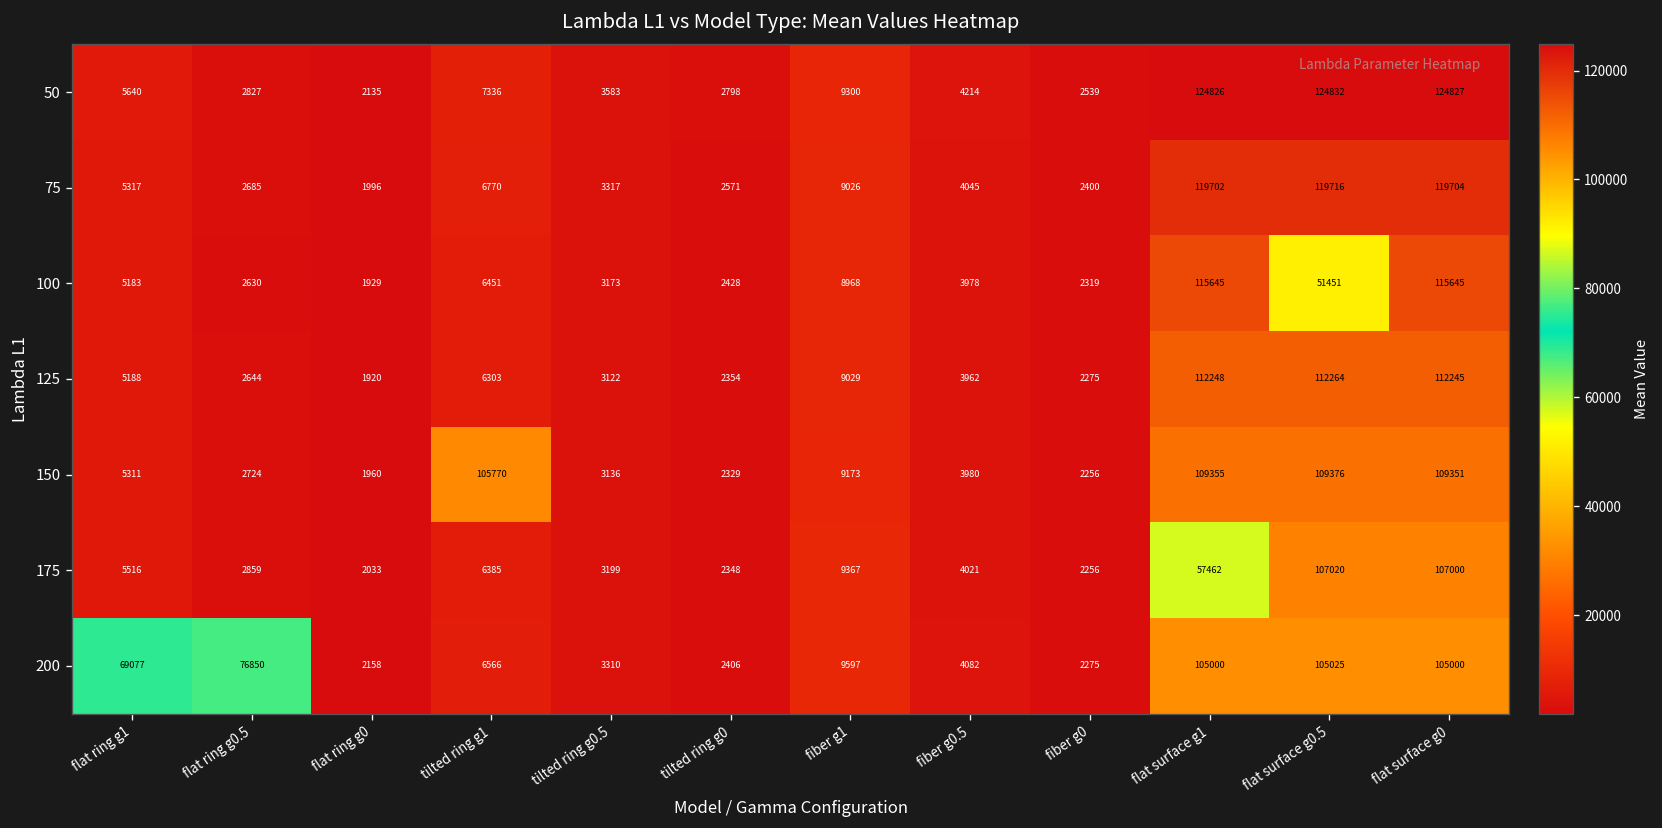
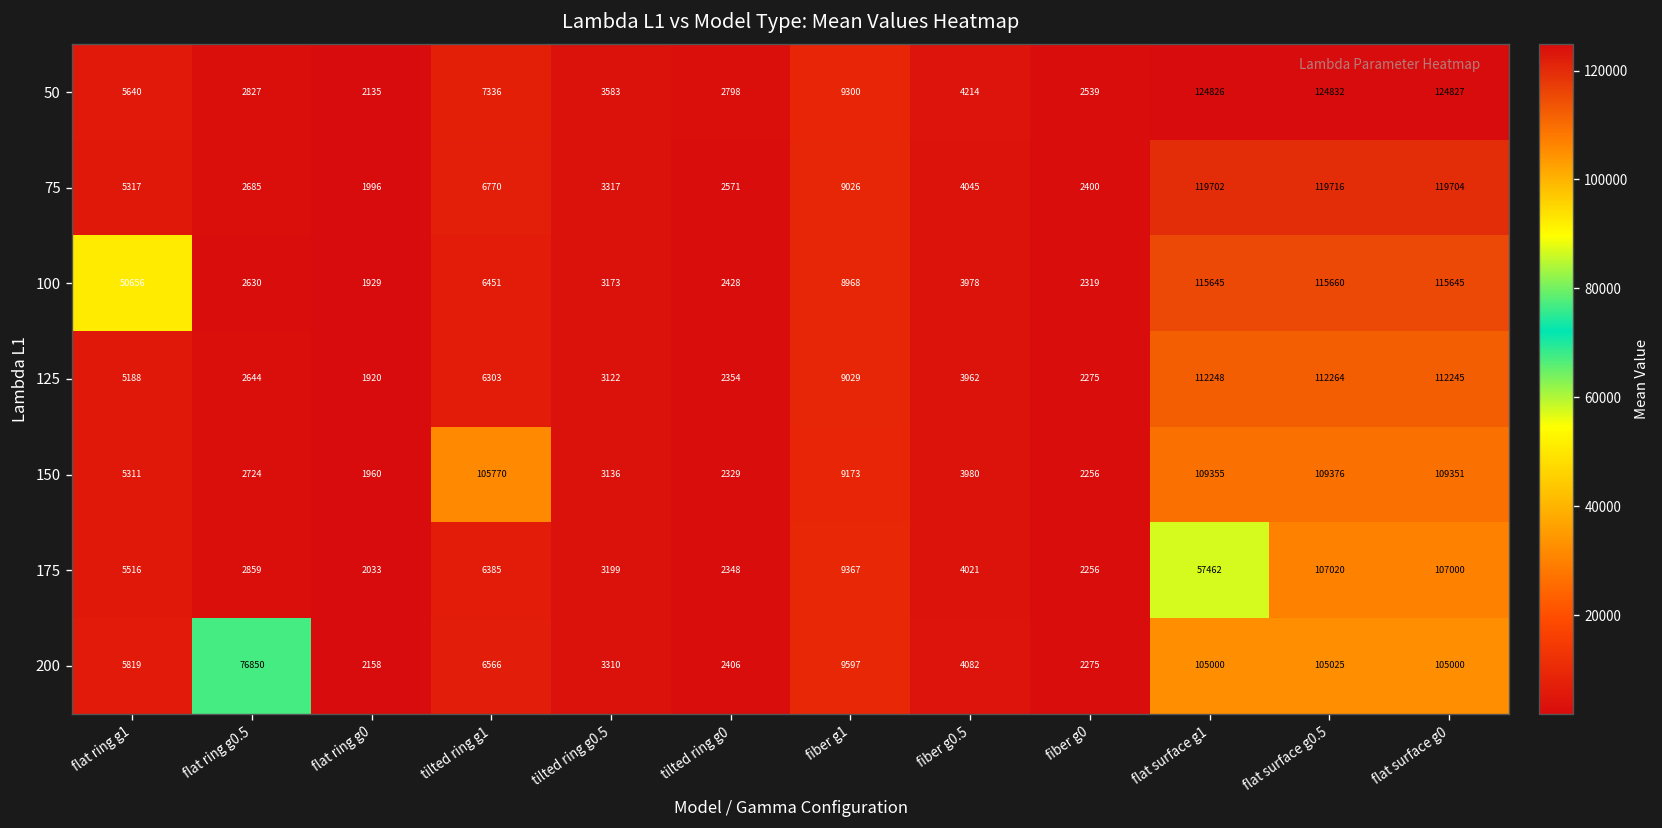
100, flat ring g1: 5183 -> 50656
100, flat surface g0.5: 51451 -> 115660
200, flat ring g1: 69077 -> 5819
